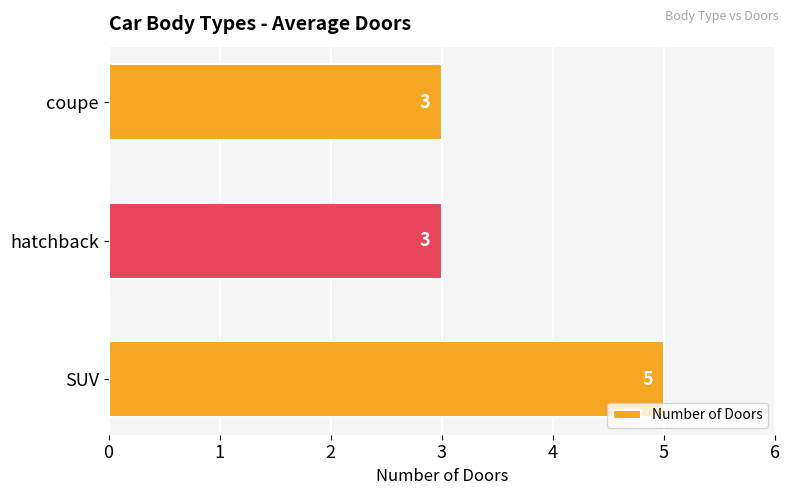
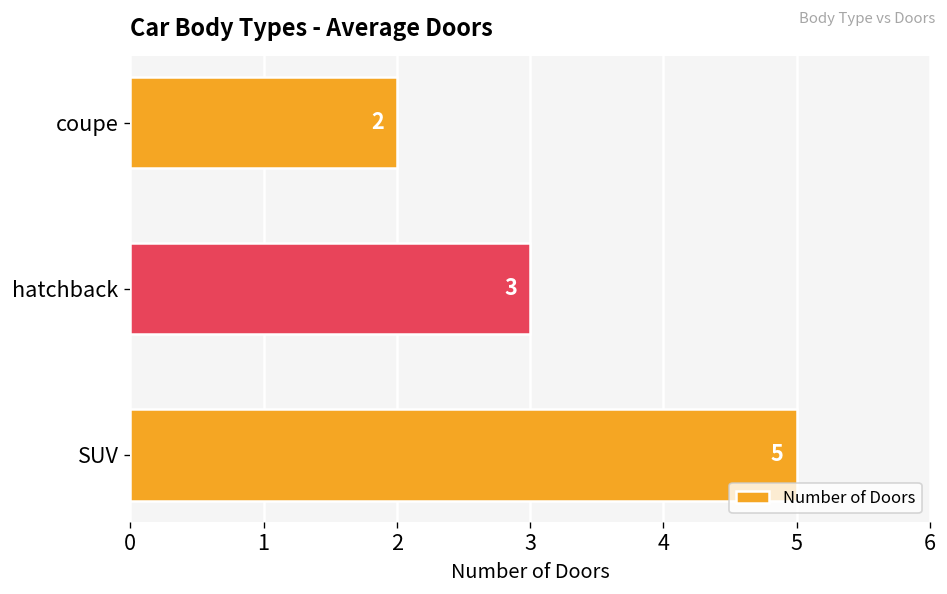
coupe: 3 -> 2
